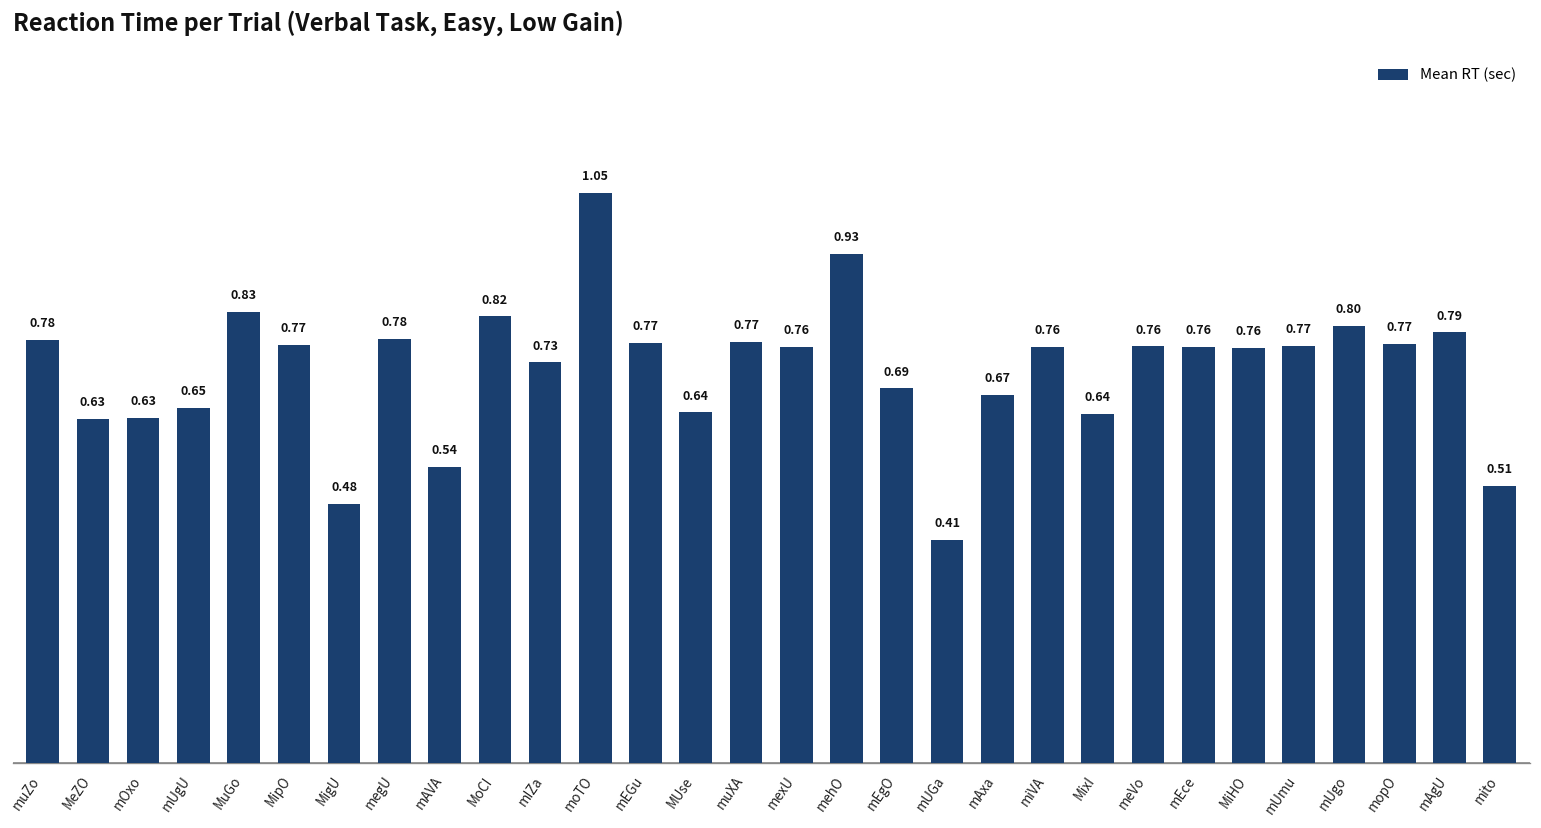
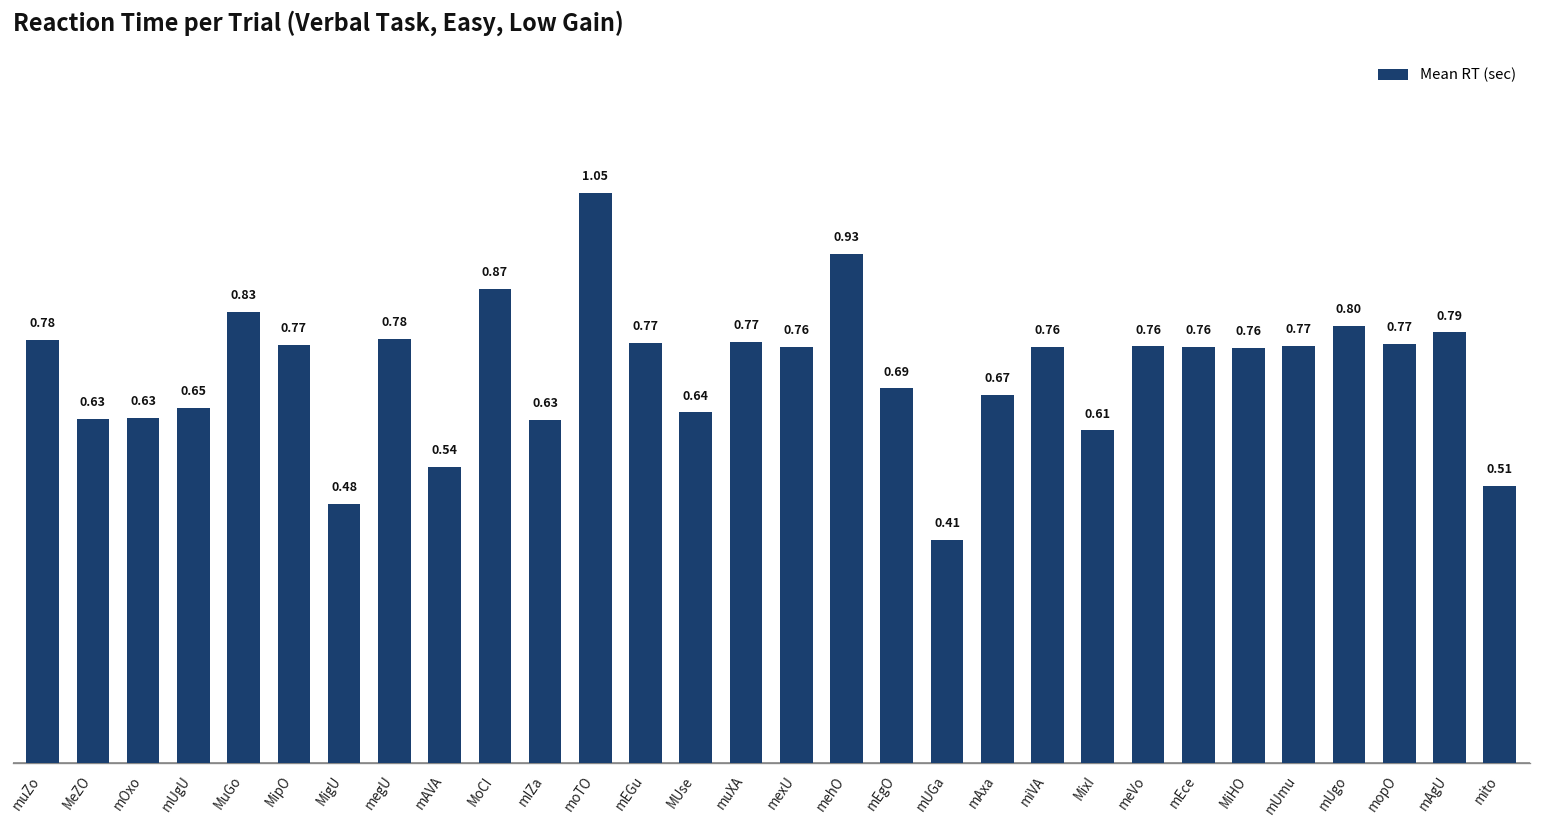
MoCI: 0.82 -> 0.87
mIZa: 0.73 -> 0.63
MixI: 0.64 -> 0.61
